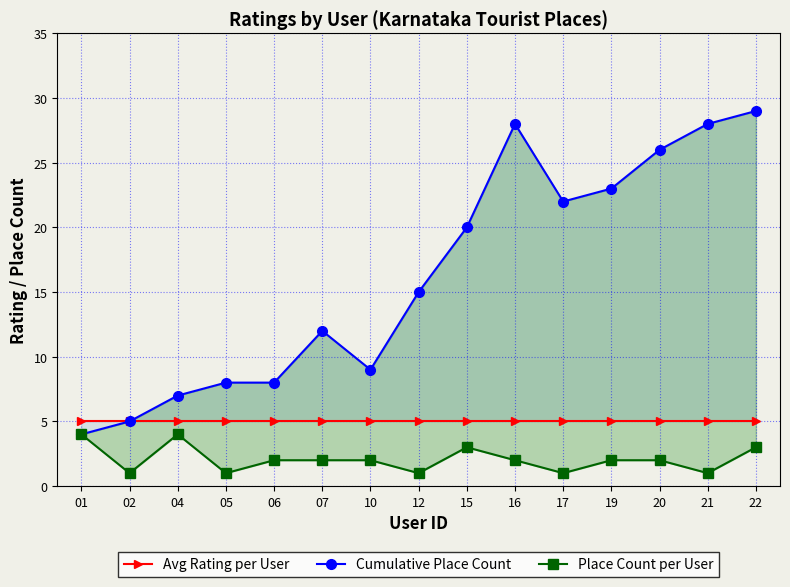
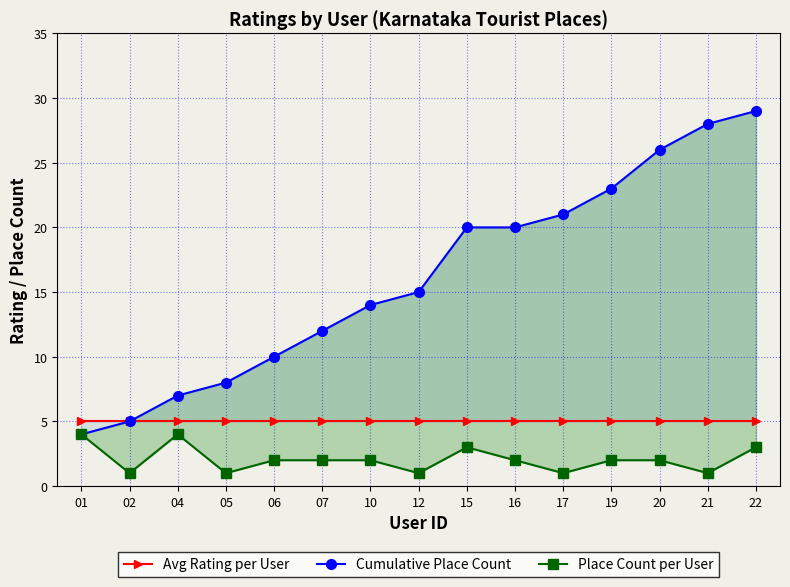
Cumulative Place Count, 06: 8 -> 10
Cumulative Place Count, 10: 9 -> 14
Cumulative Place Count, 16: 28 -> 20
Cumulative Place Count, 17: 22 -> 21
